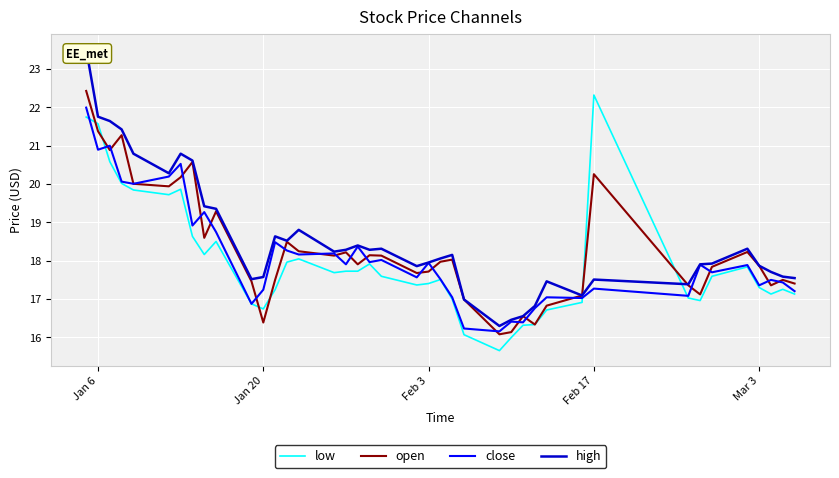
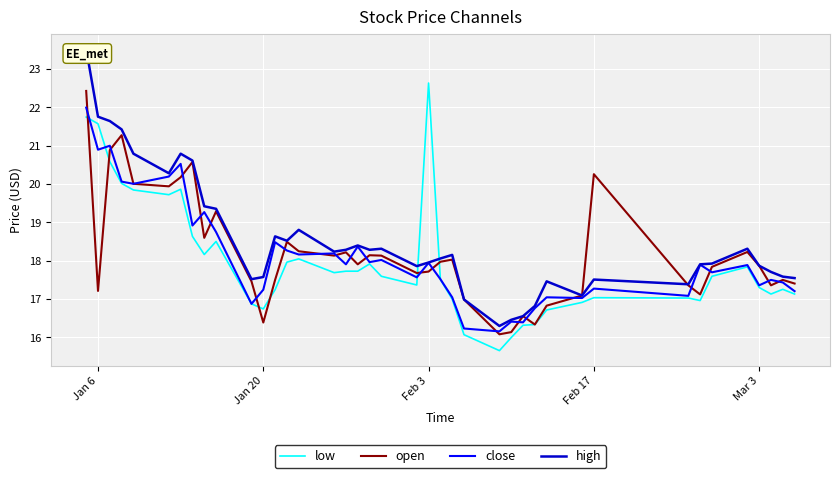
open, Jan 6: 21.4 -> 17.2
low, Feb 3: 17.4 -> 22.6
low, Feb 17: 22.3 -> 17.0
